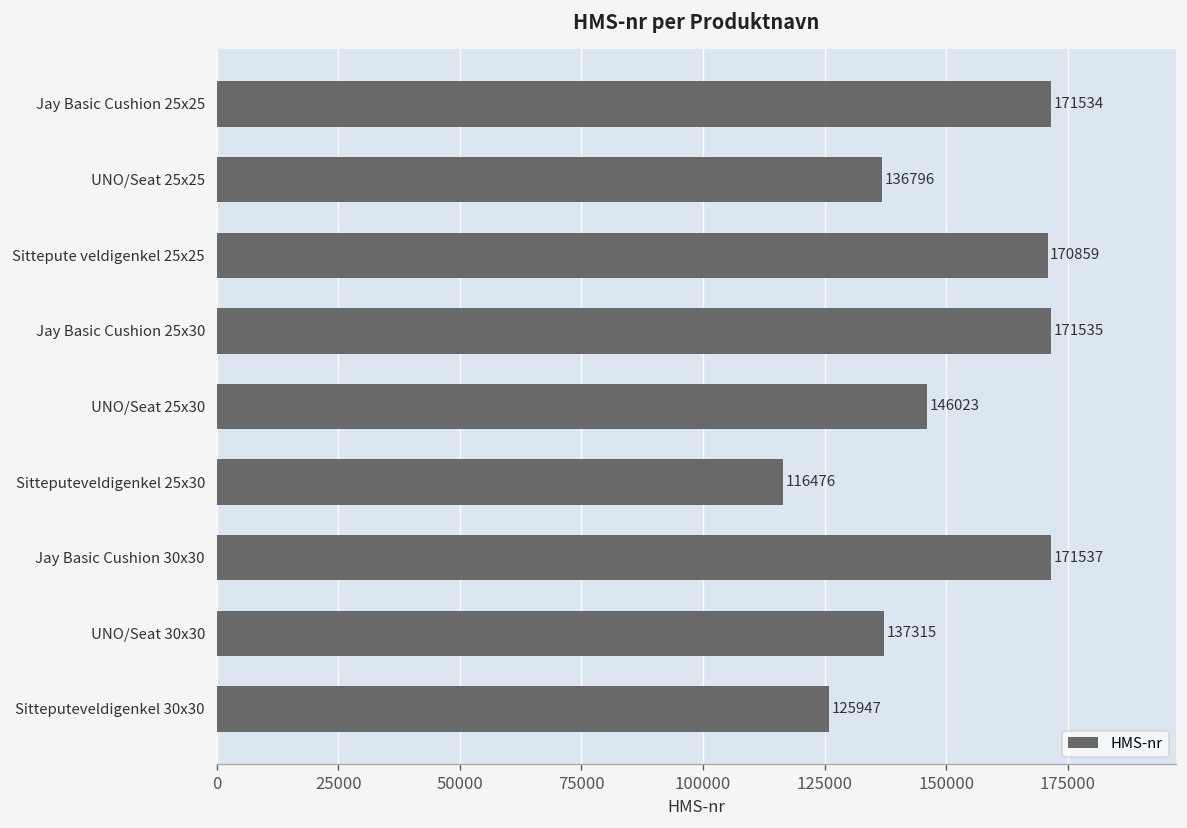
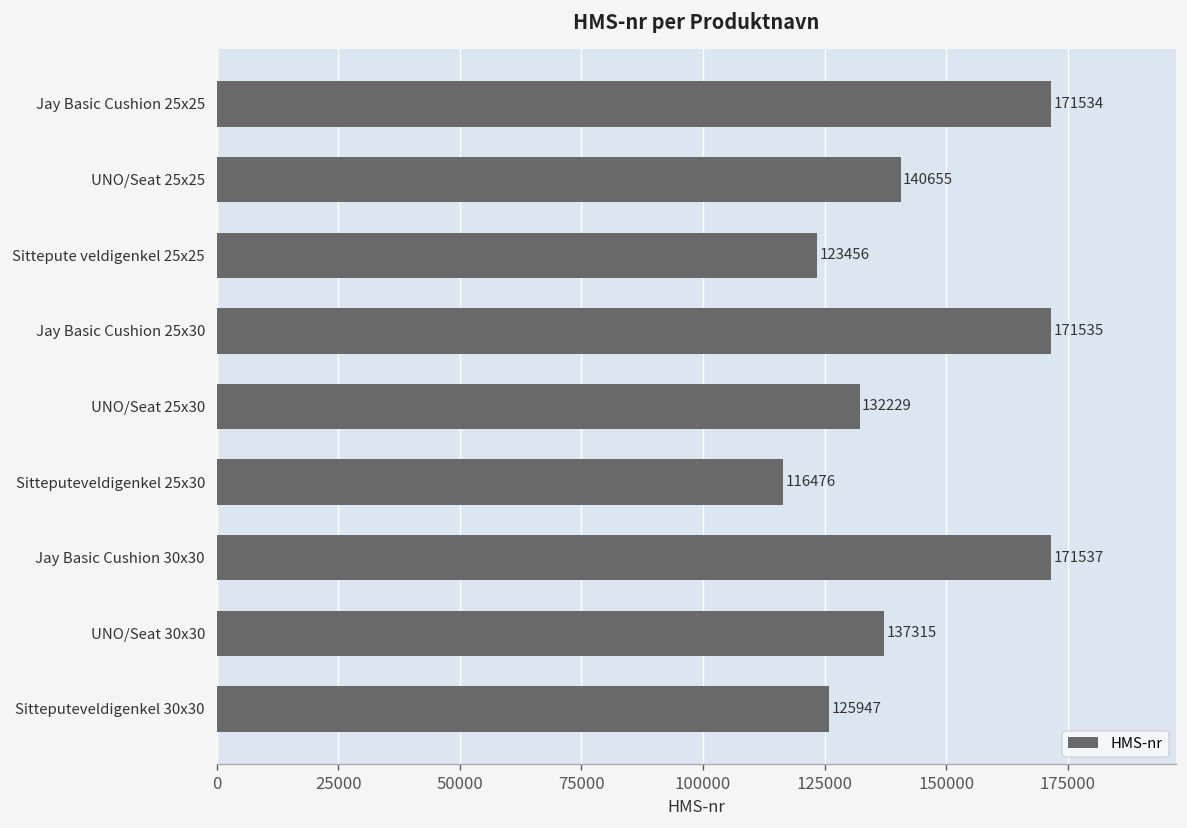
UNO/Seat 25x25: 136796 -> 140655
Sittepute veldigenkel 25x25: 170859 -> 123456
UNO/Seat 25x30: 146023 -> 132229
